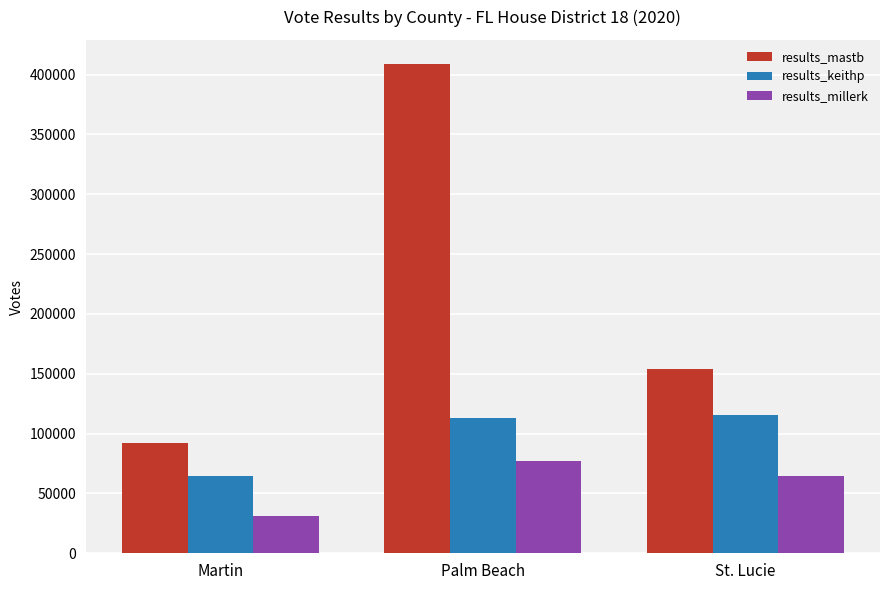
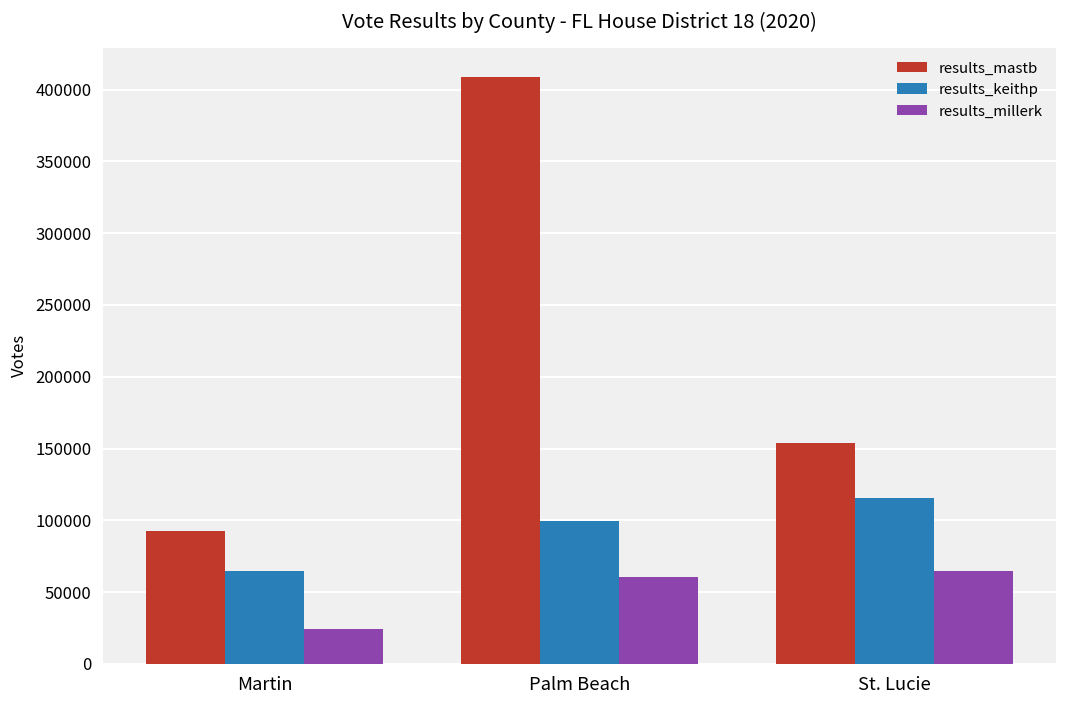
results_millerk, Martin: 31000 -> 24000
results_keithp, Palm Beach: 113000 -> 100000
results_millerk, Palm Beach: 77000 -> 61000
